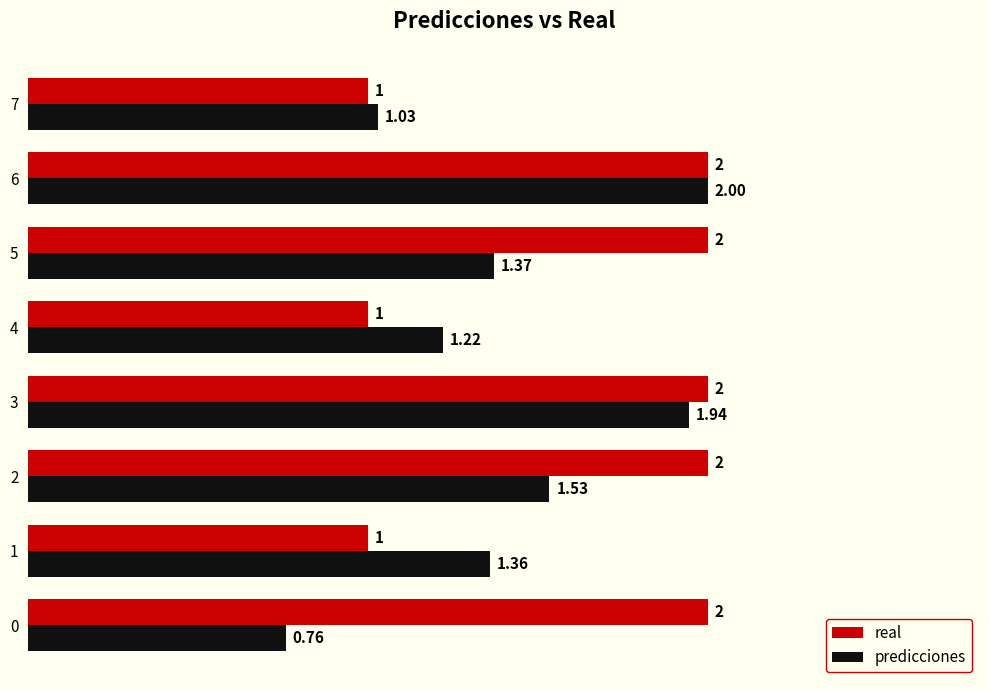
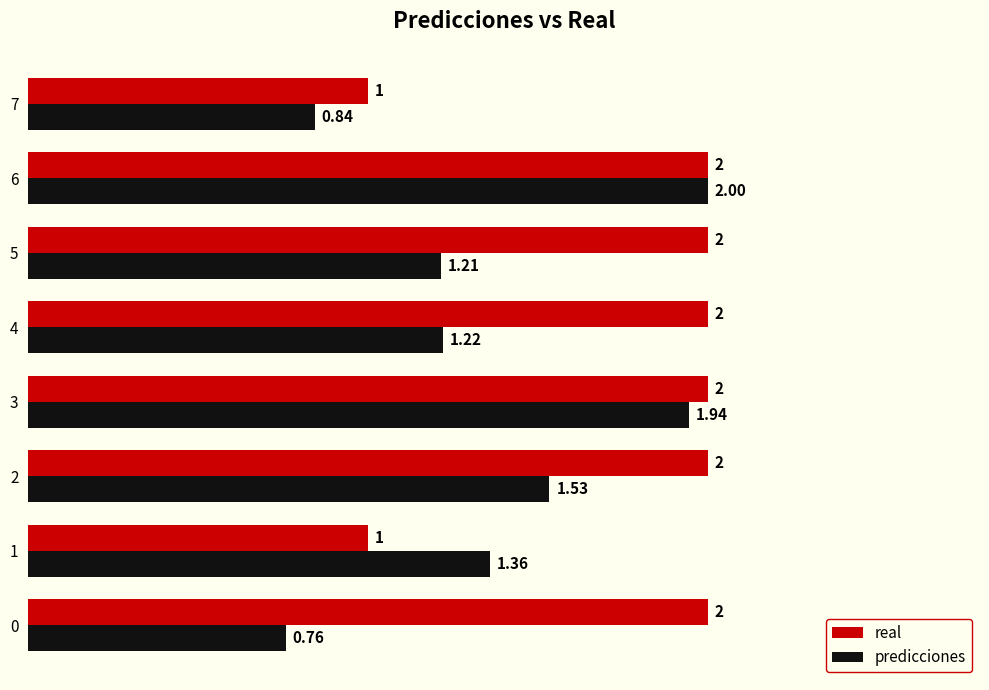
predicciones, 7: 1.03 -> 0.84
predicciones, 5: 1.37 -> 1.21
real, 4: 1 -> 2
